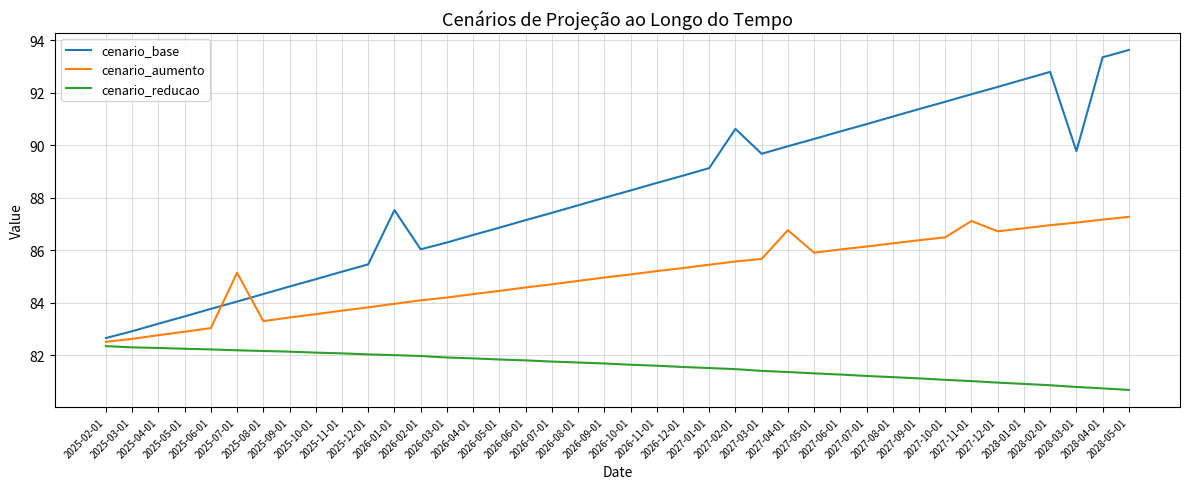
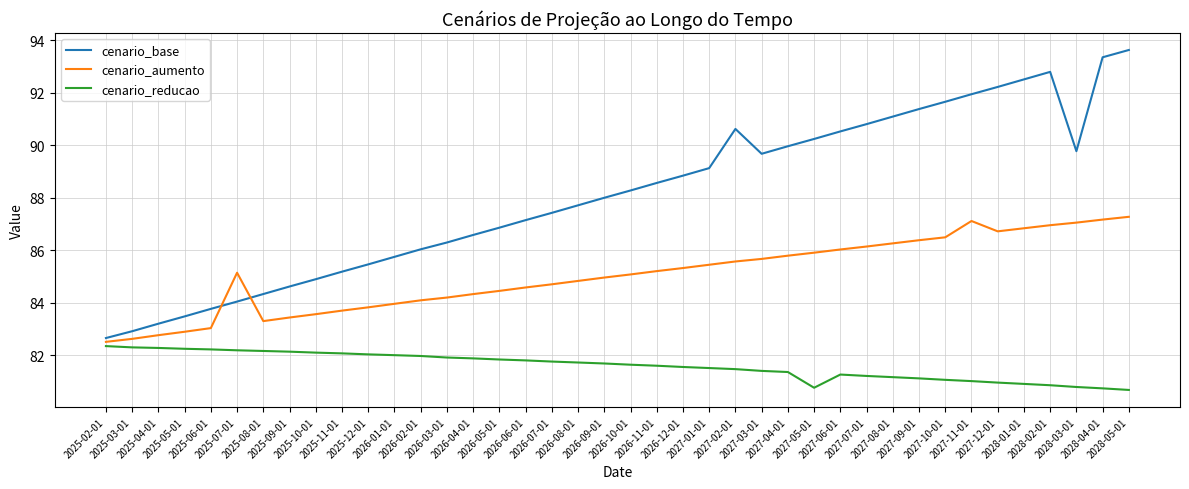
cenario_base, 2026-01-01: 87.5 -> 85.8
cenario_aumento, 2027-04-01: 86.8 -> 85.8
cenario_reducao, 2027-05-01: 81.3 -> 80.8
